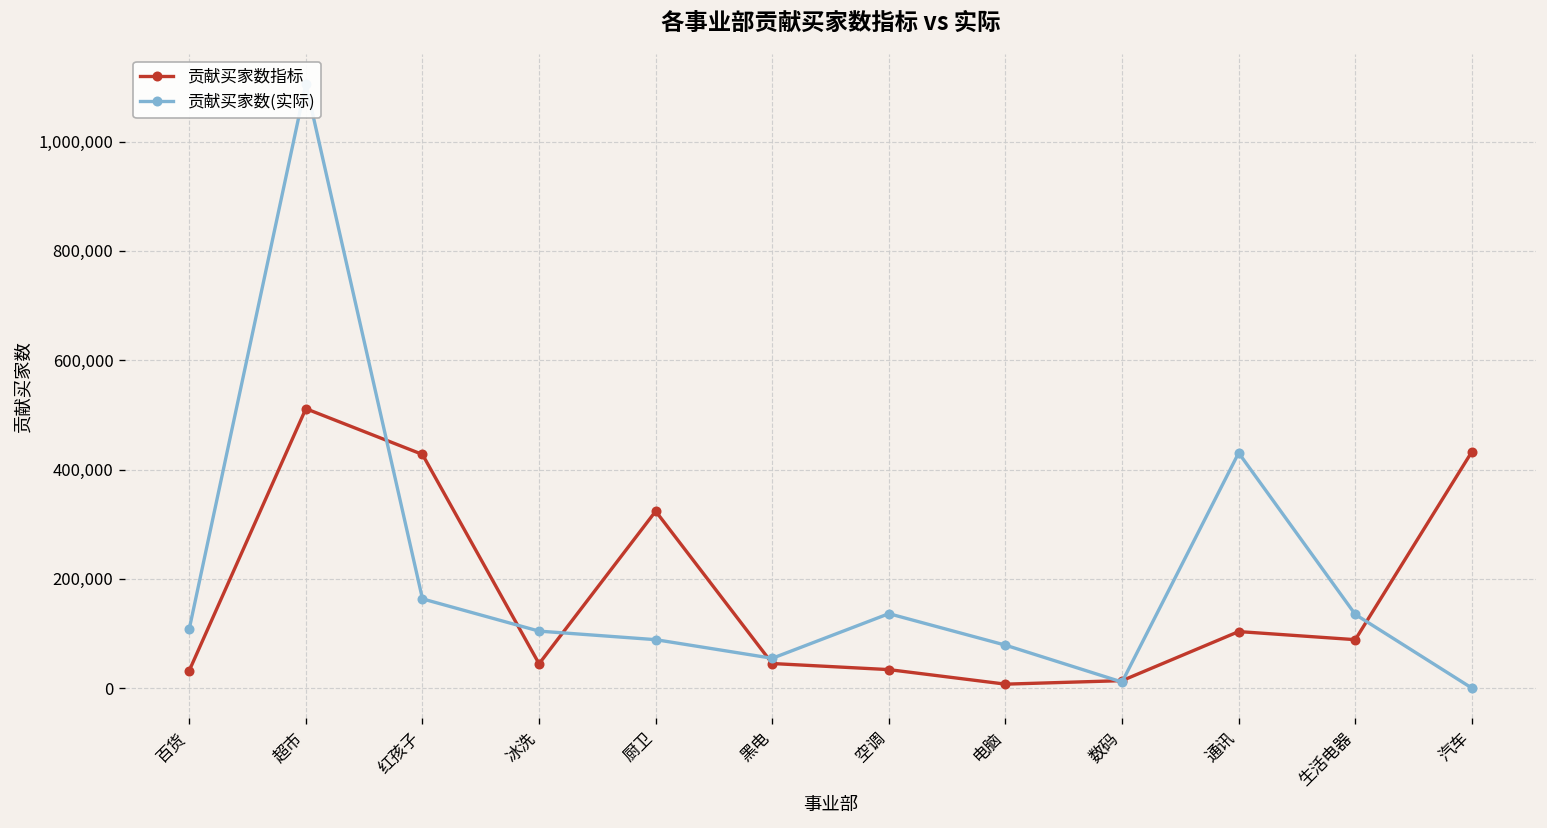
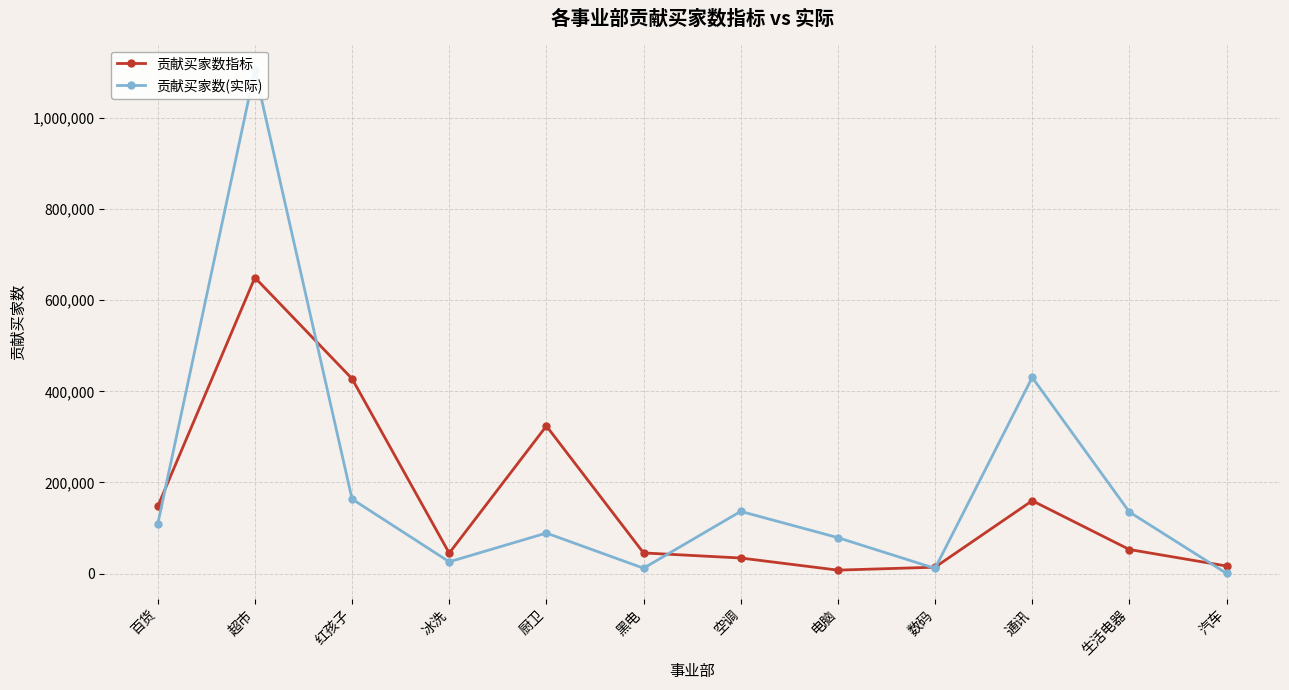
贡献买家数指标, 百货: 30,000 -> 150,000
贡献买家数指标, 超市: 510,000 -> 650,000
贡献买家数(实际), 冰洗: 100,000 -> 30,000
贡献买家数(实际), 黑电: 50,000 -> 10,000
贡献买家数指标, 通讯: 100,000 -> 160,000
贡献买家数指标, 生活电器: 90,000 -> 50,000
贡献买家数指标, 汽车: 430,000 -> 20,000
